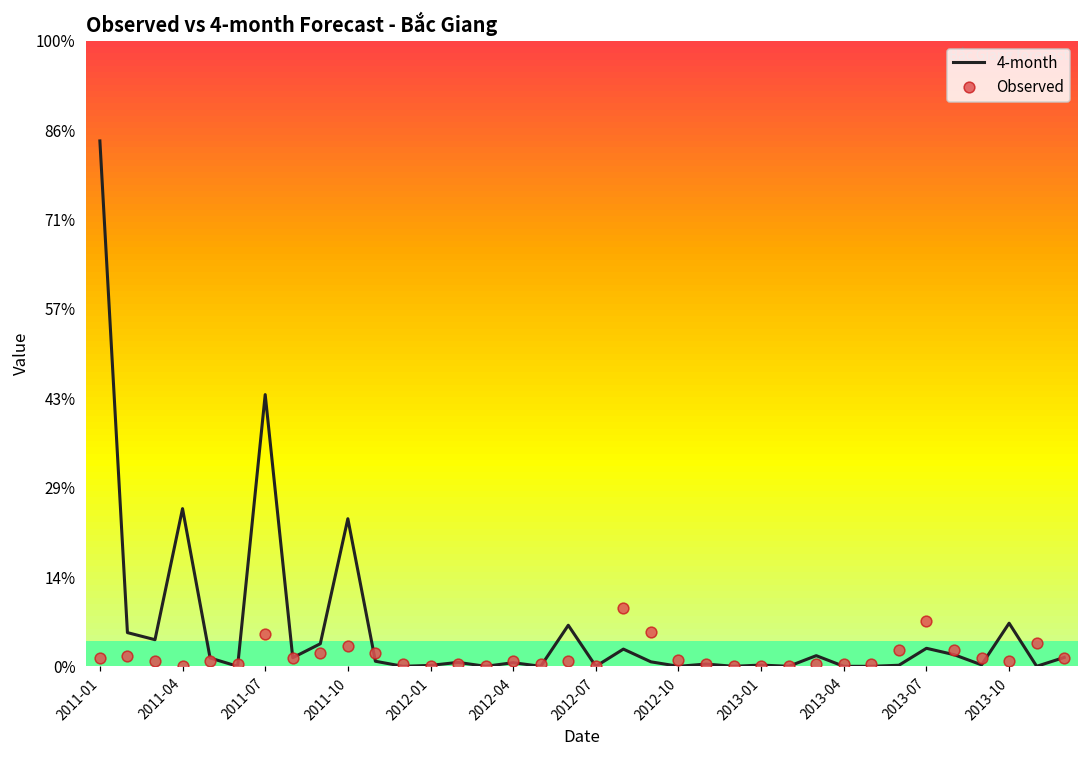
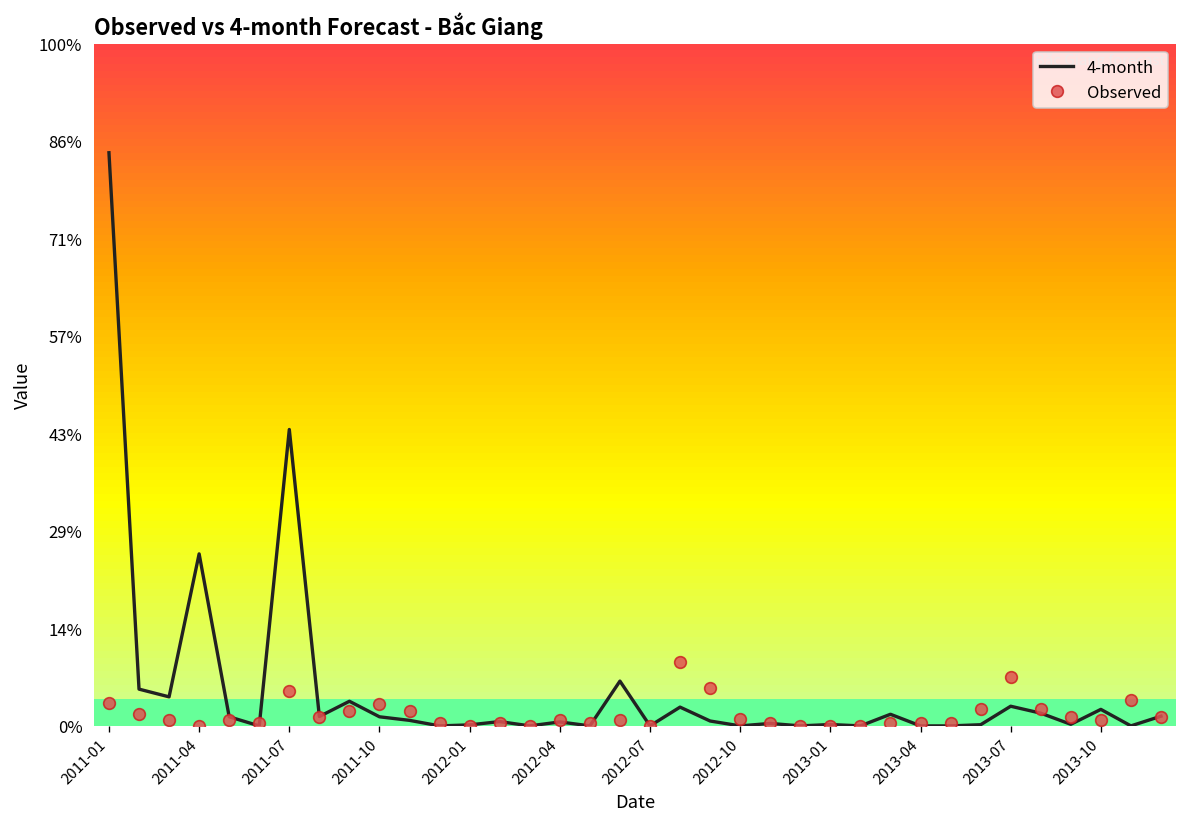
Observed, 2011-01: 1% -> 3%
4-month, 2011-10: 24% -> 1%
4-month, 2013-10: 7% -> 2%
